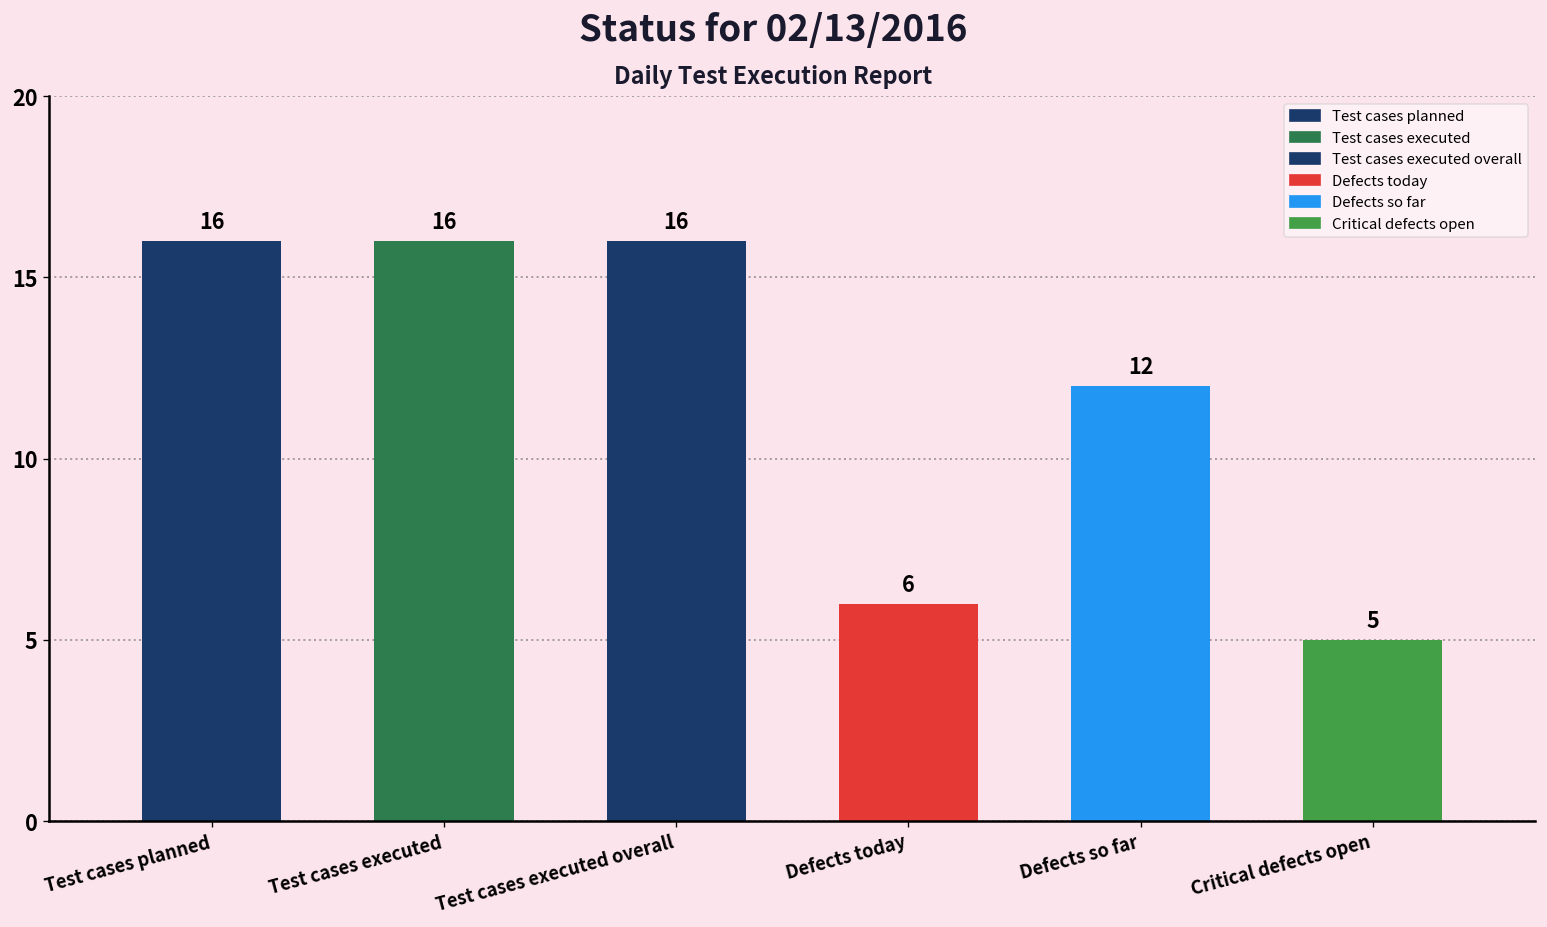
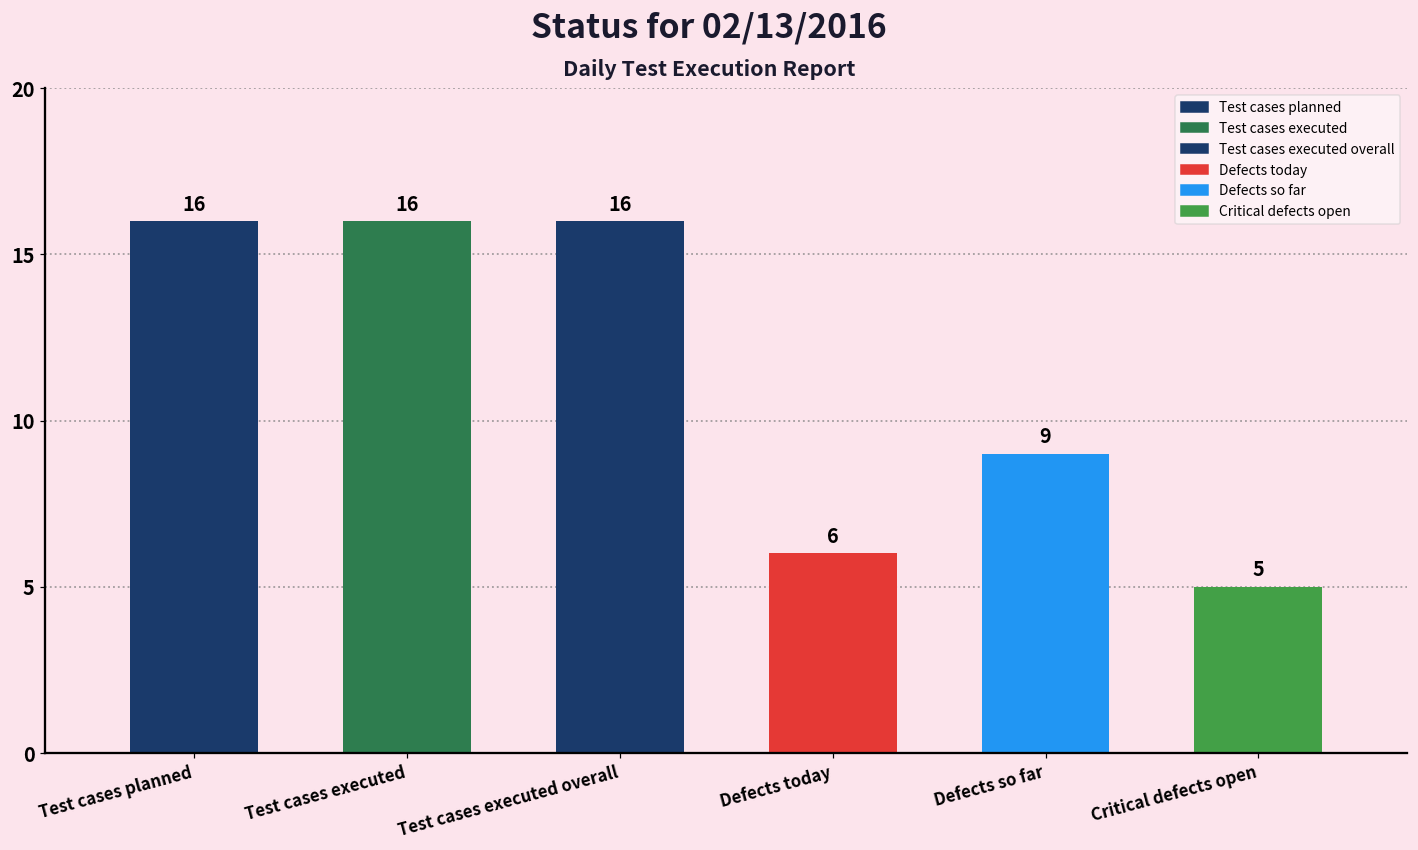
Defects so far: 12 -> 9
